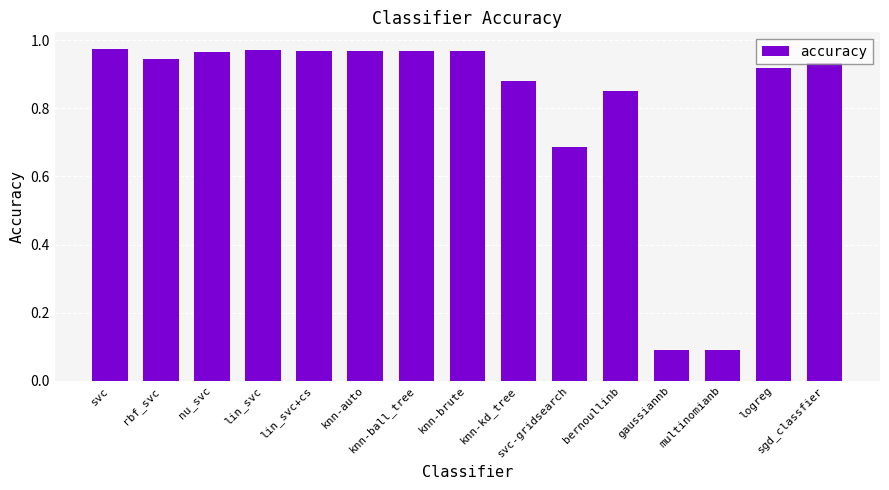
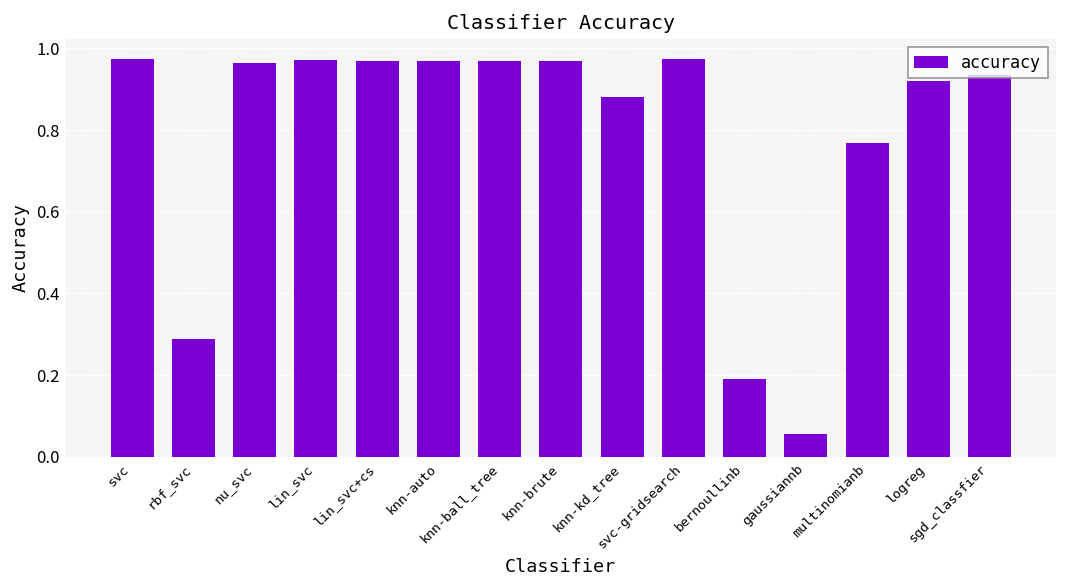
rbf_svc: 0.94 -> 0.29
svc-gridsearch: 0.69 -> 0.97
bernoullinb: 0.85 -> 0.19
gaussiannb: 0.09 -> 0.06
multinomianb: 0.09 -> 0.77
